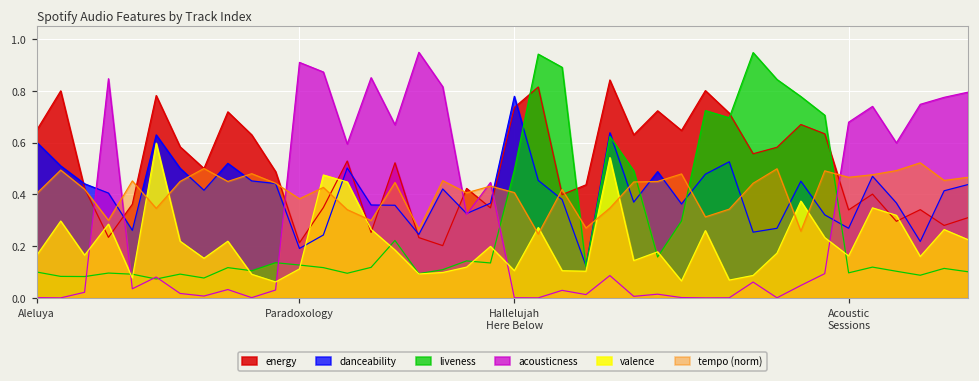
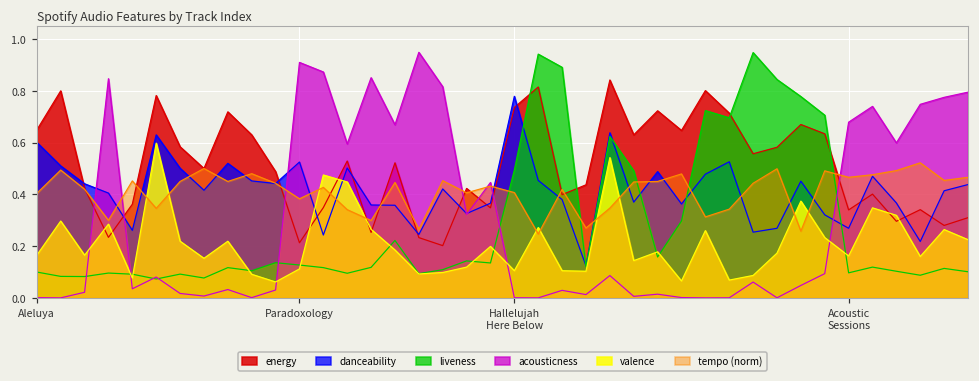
danceability, Paradoxology: 0.19 -> 0.53
